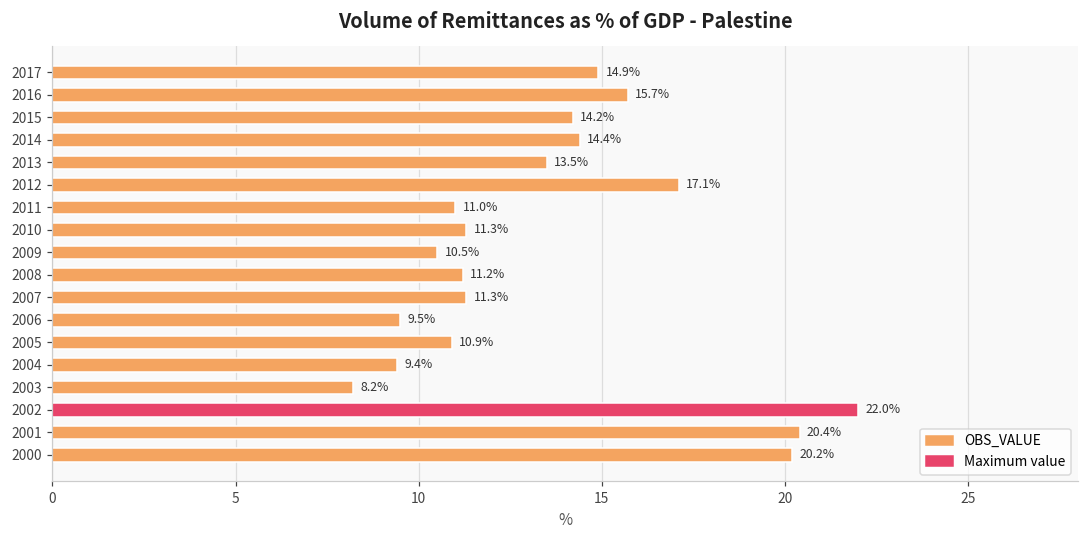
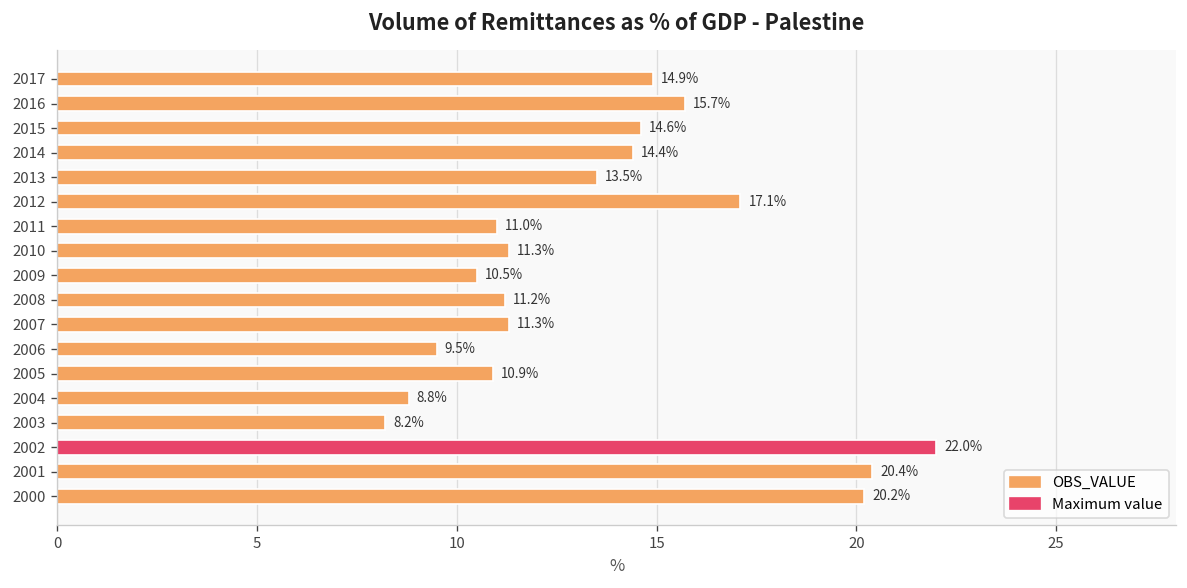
2015: 14.2% -> 14.6%
2004: 9.4% -> 8.8%
